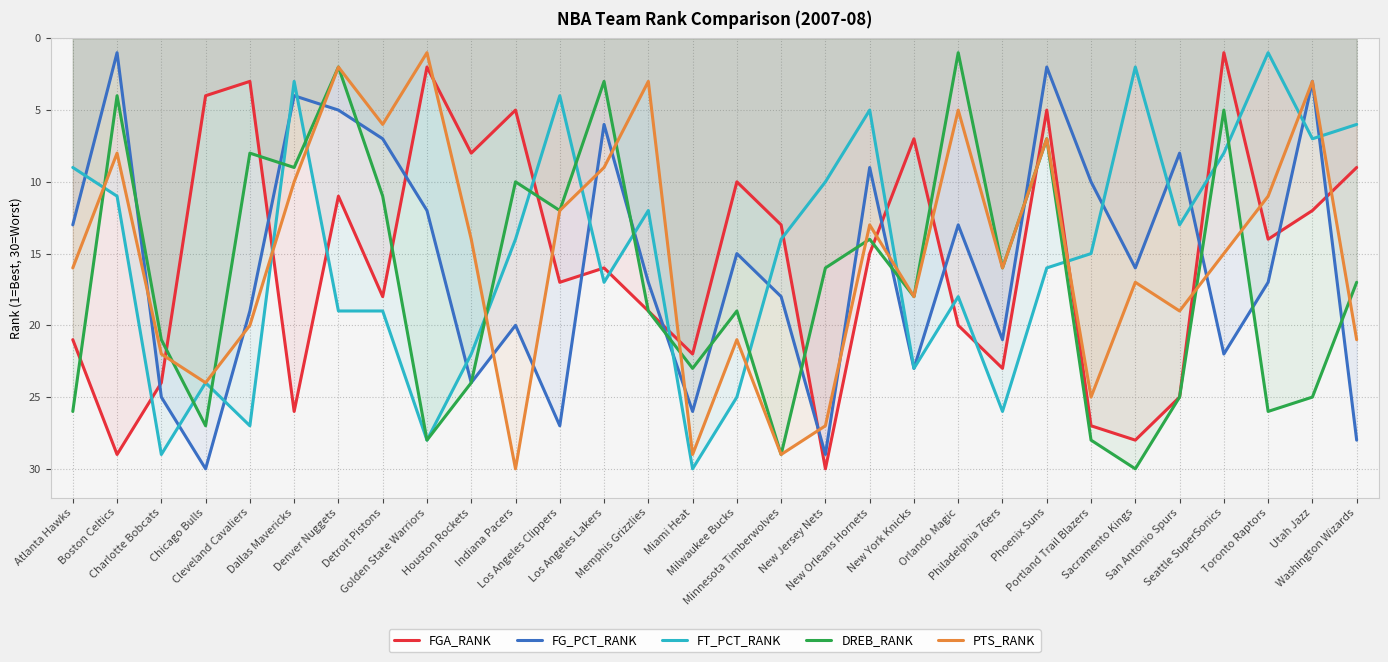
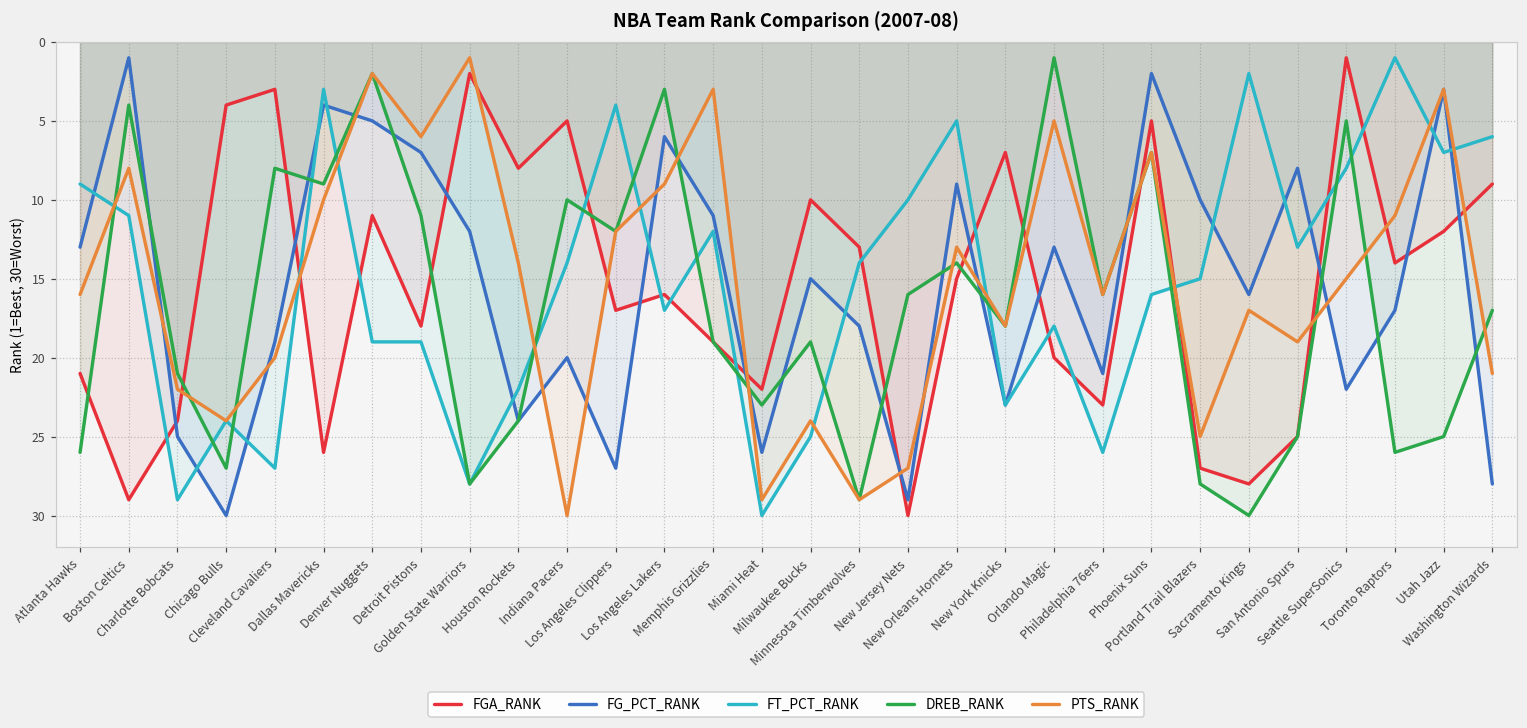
FG_PCT_RANK, Memphis Grizzlies: 17 -> 11
PTS_RANK, Milwaukee Bucks: 21 -> 24
